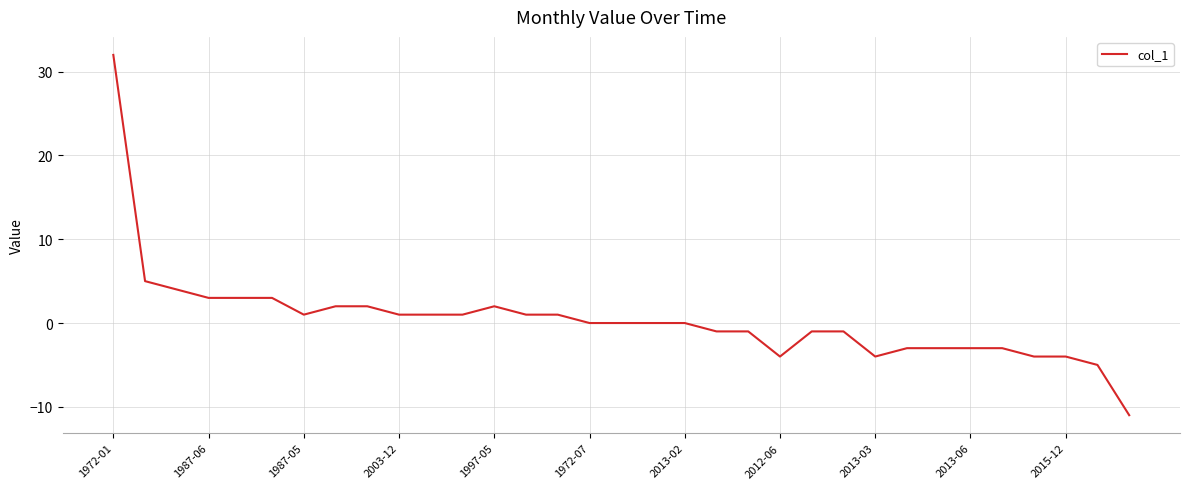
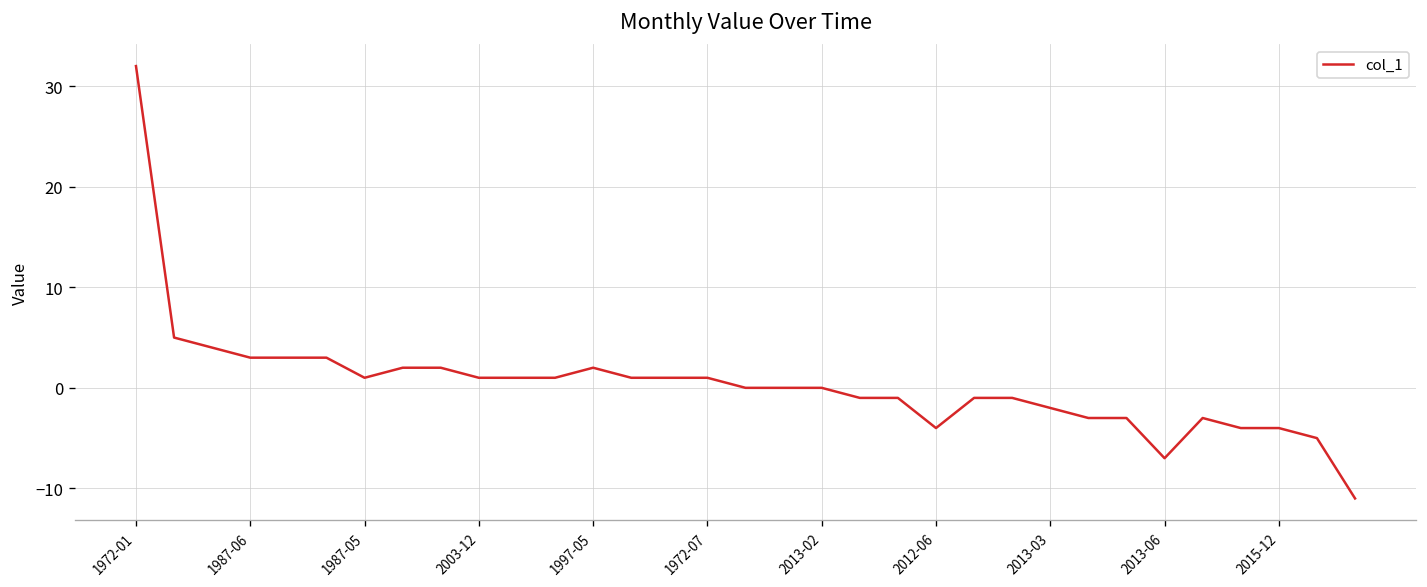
1972-07: 0 -> 1
2013-03: -4 -> -2
2013-06: -3 -> -7
